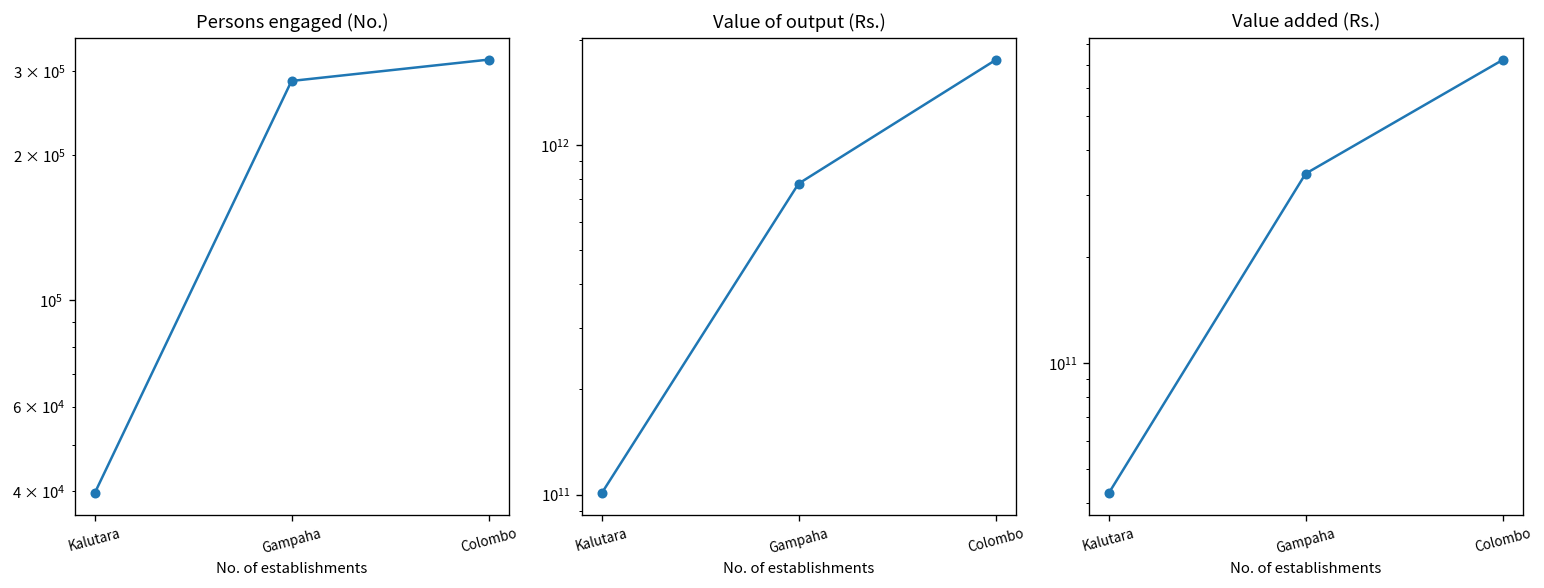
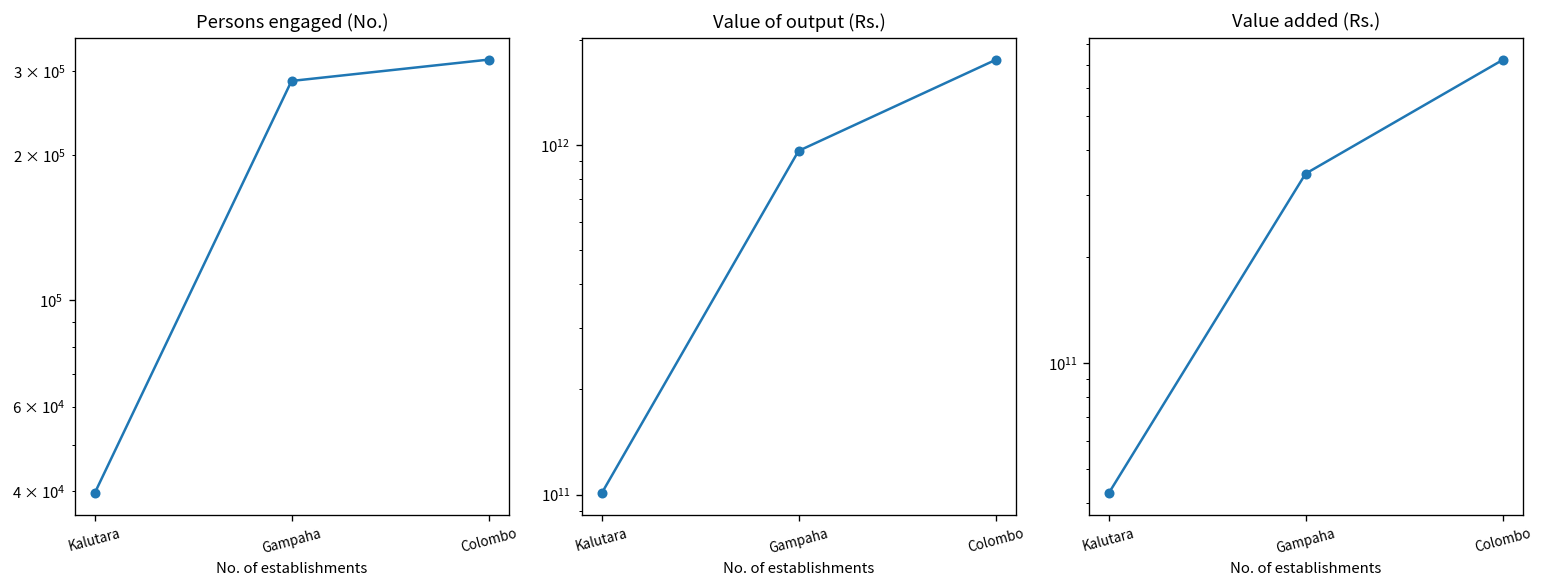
Value of output (Rs.), Gampaha: 770000000000 -> 960000000000
